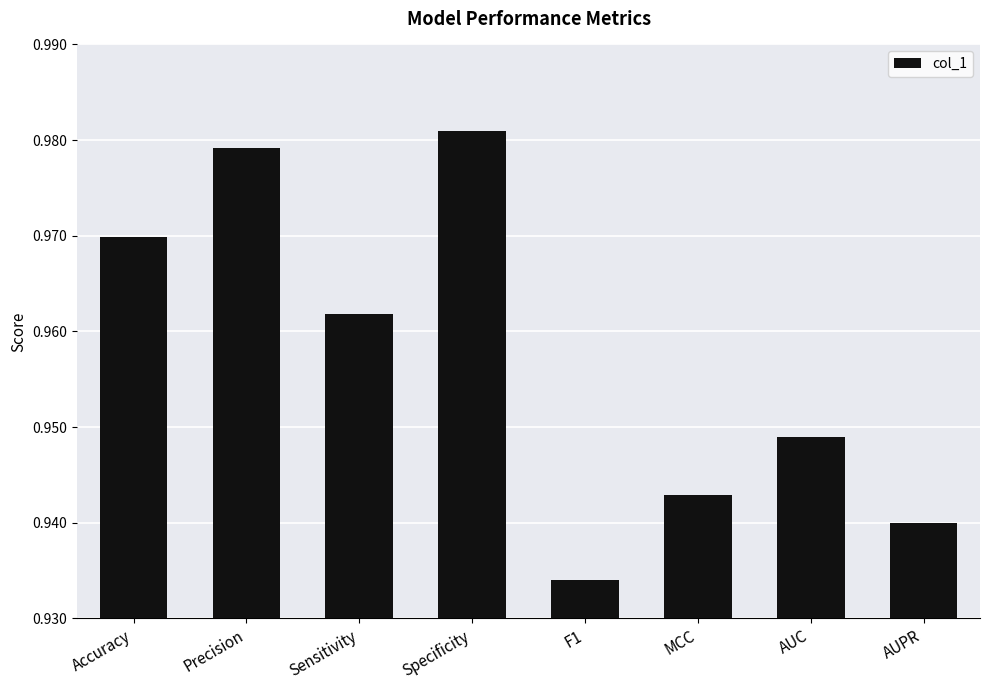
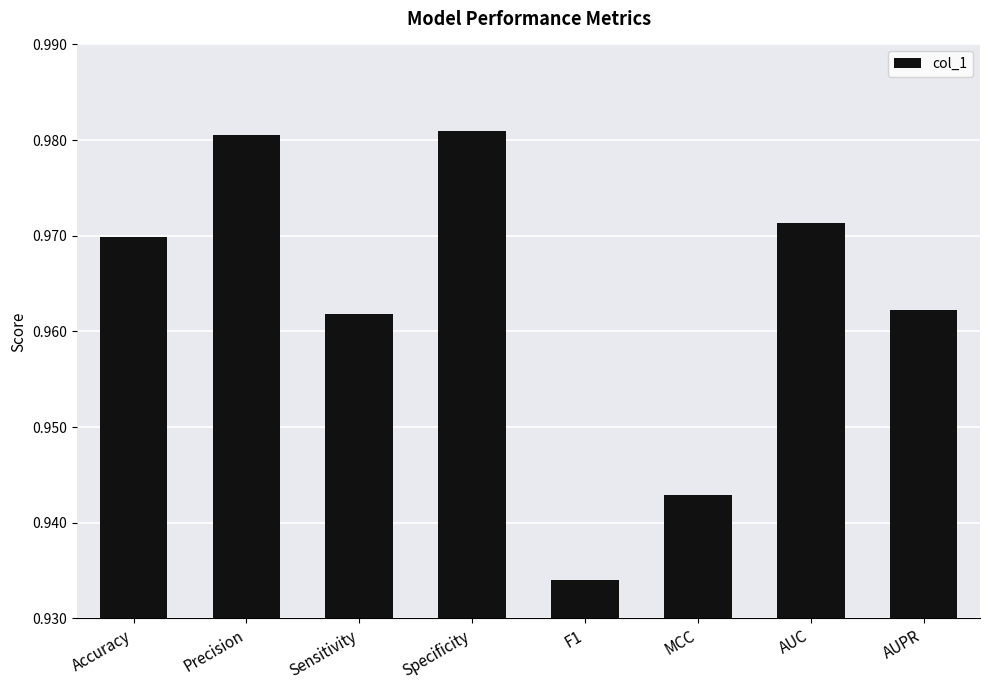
Precision: 0.979 -> 0.981
AUC: 0.949 -> 0.971
AUPR: 0.940 -> 0.962
